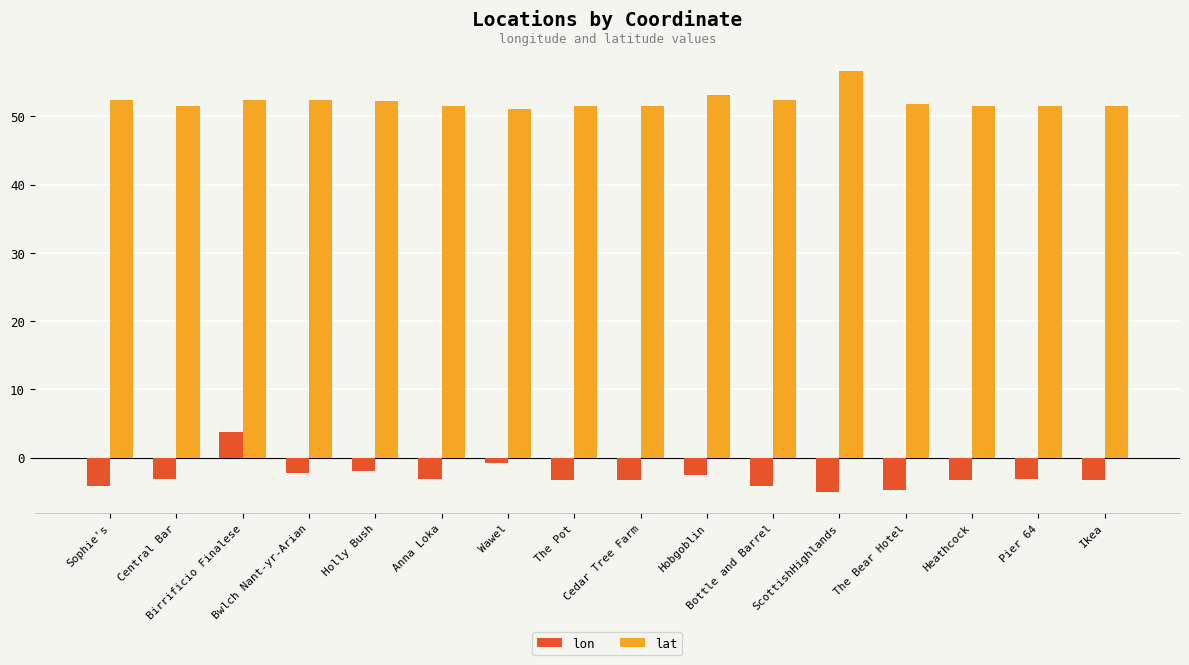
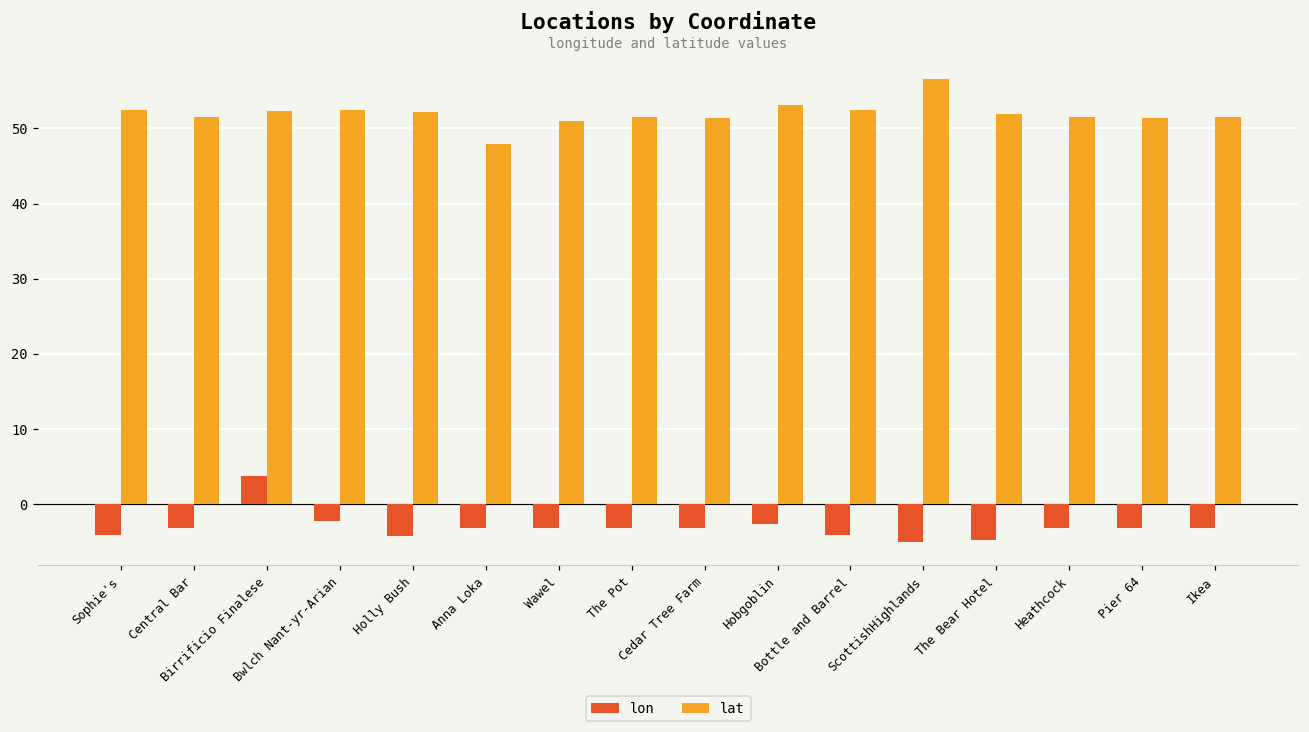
lon, Holly Bush: -2 -> -4
lat, Anna Loka: 51 -> 48
lon, Wawel: -1 -> -3
